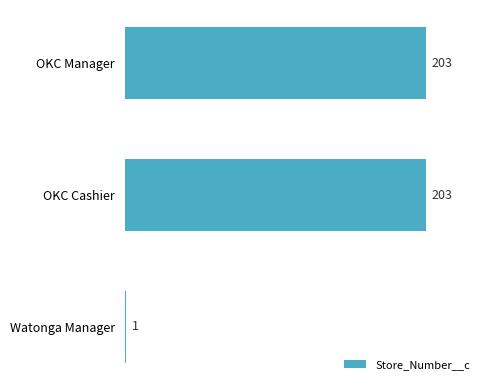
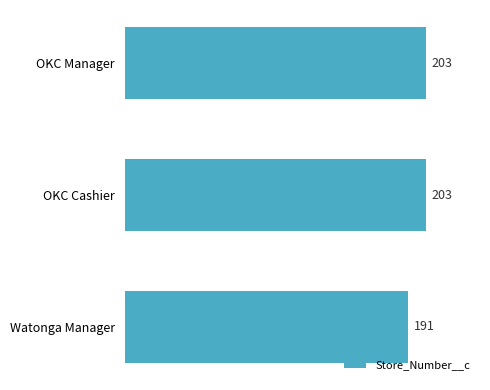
Watonga Manager: 1 -> 191
